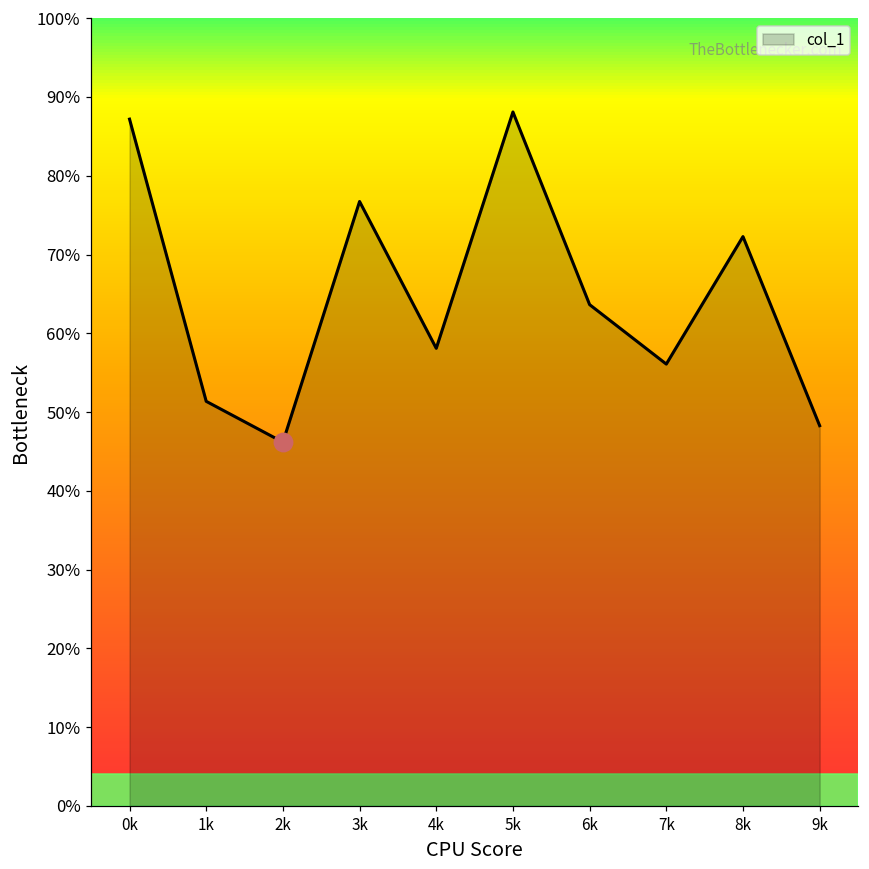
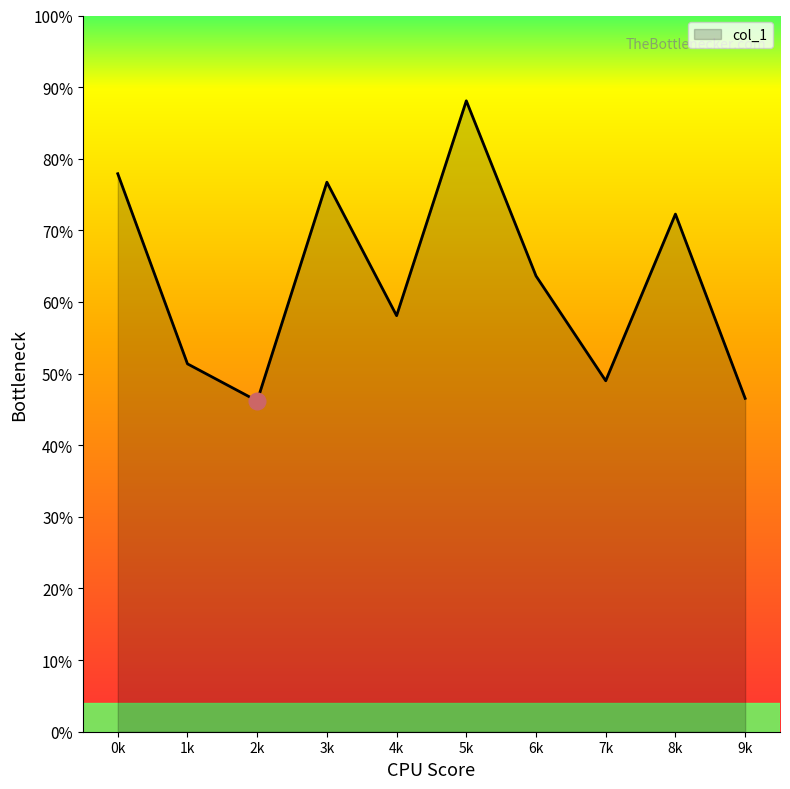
col_1, 0k: 87% -> 78%
col_1, 7k: 56% -> 49%
col_1, 9k: 48% -> 47%
